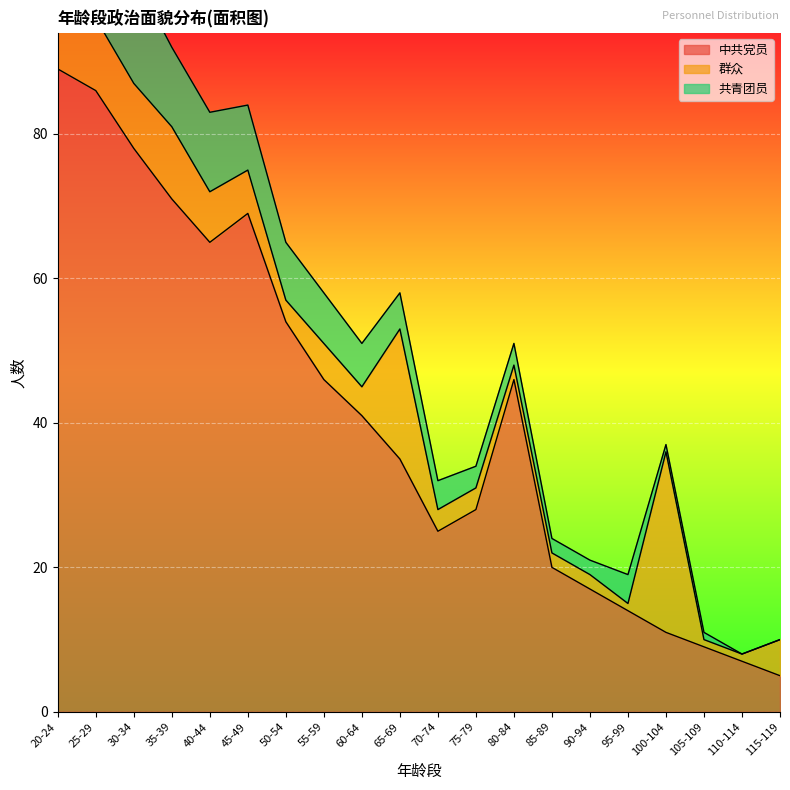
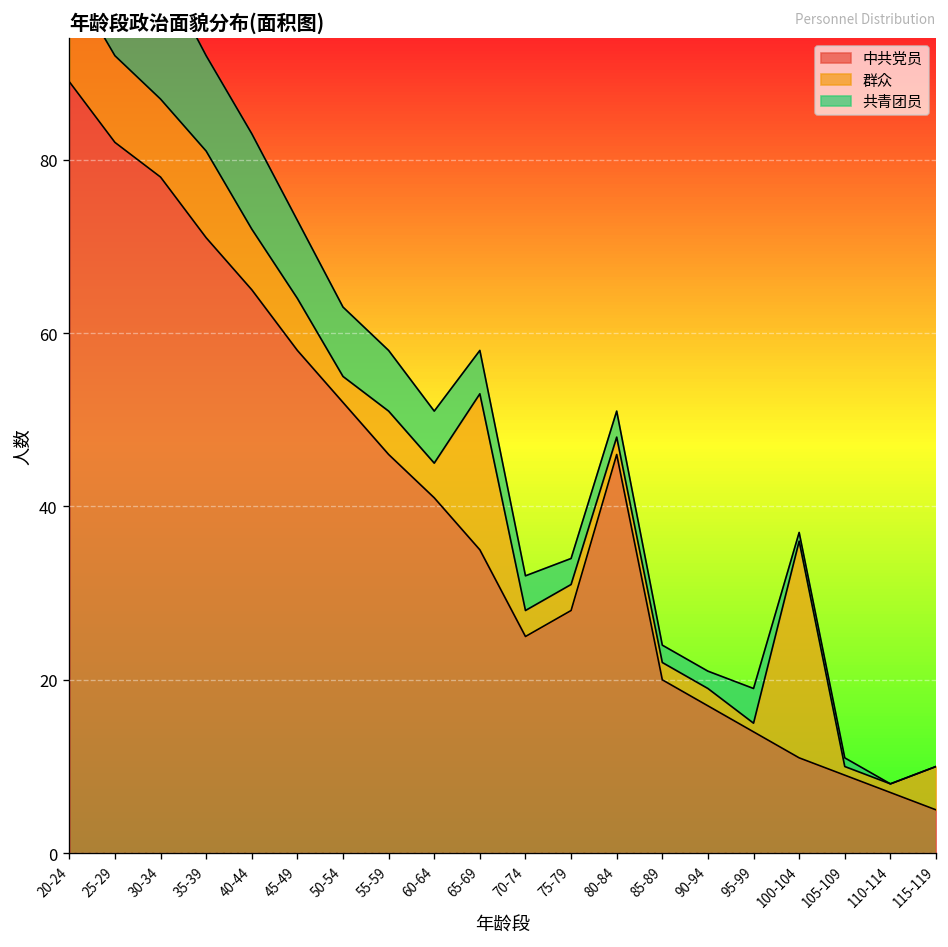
中共党员, 25-29: 86 -> 82
中共党员, 45-49: 69 -> 58
中共党员, 50-54: 54 -> 52
